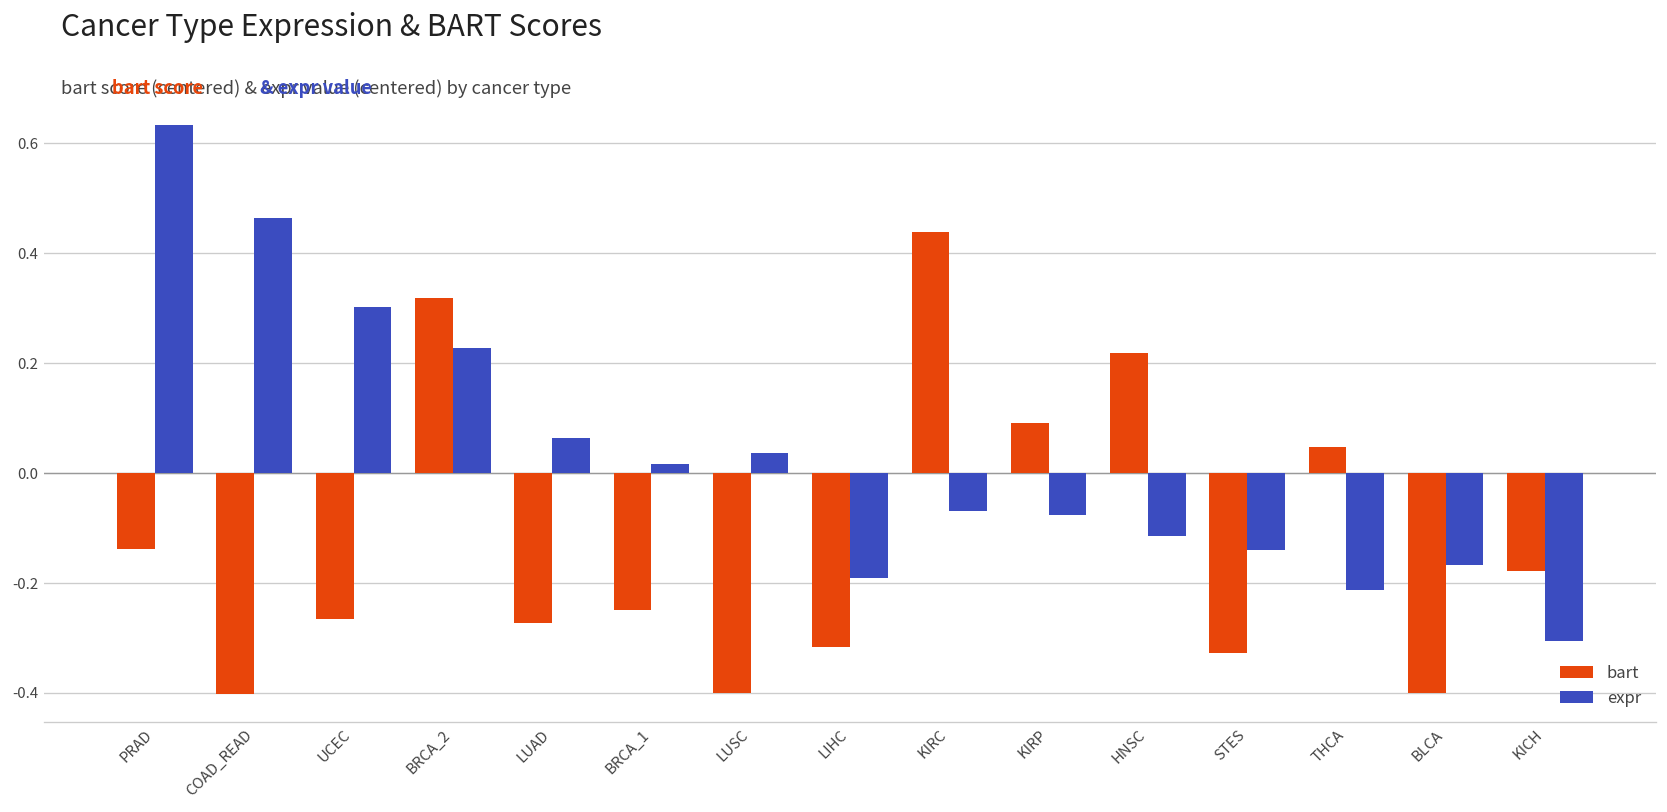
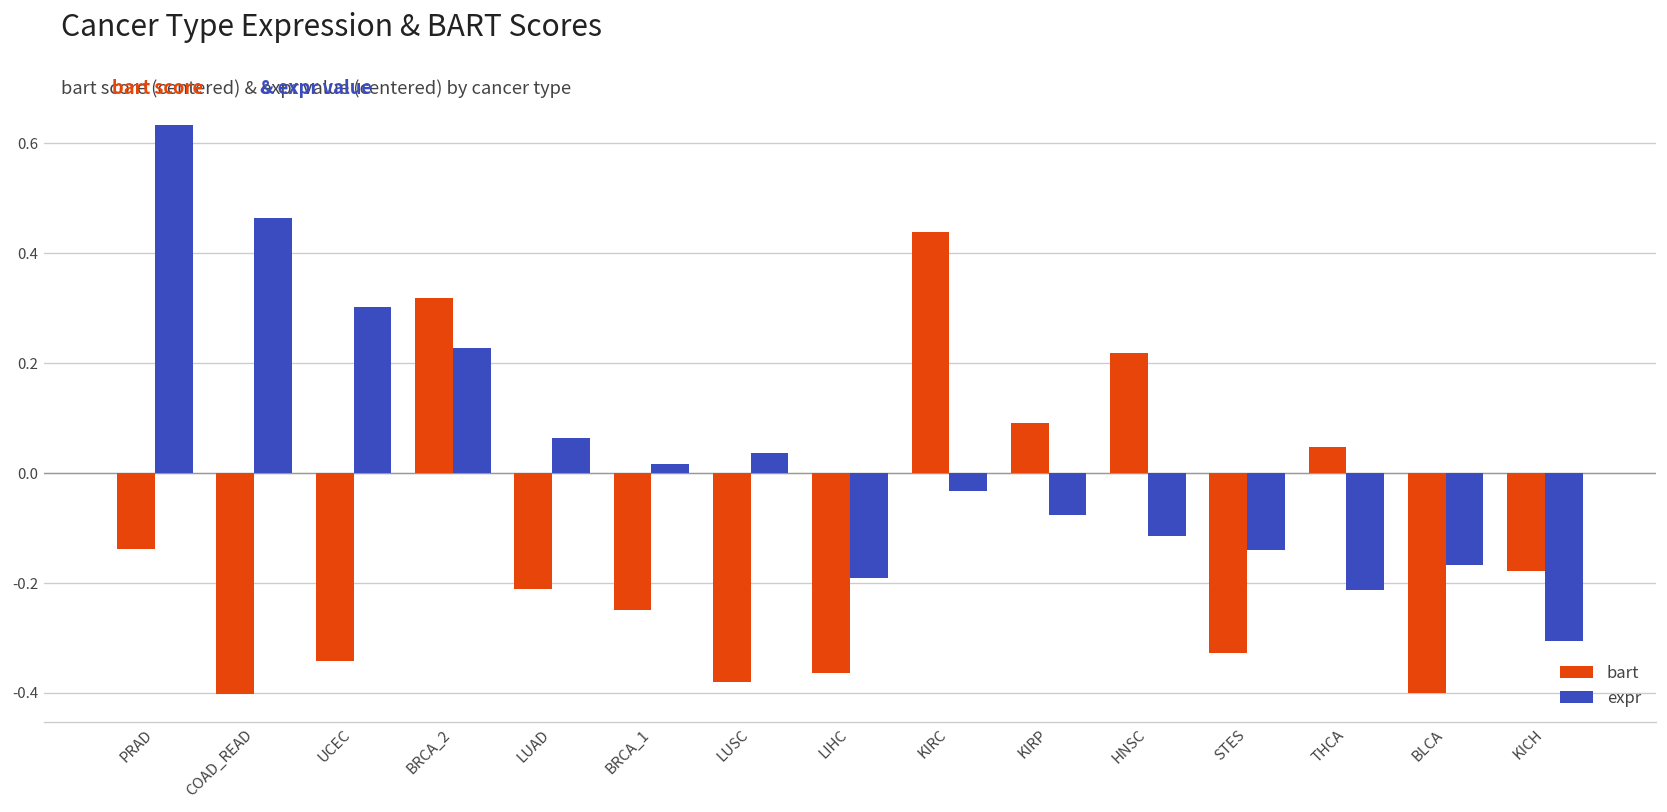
bart, UCEC: -0.27 -> -0.34
bart, LUAD: -0.27 -> -0.21
bart, LUSC: -0.40 -> -0.38
bart, LIHC: -0.32 -> -0.36
expr, KIRC: -0.07 -> -0.03
